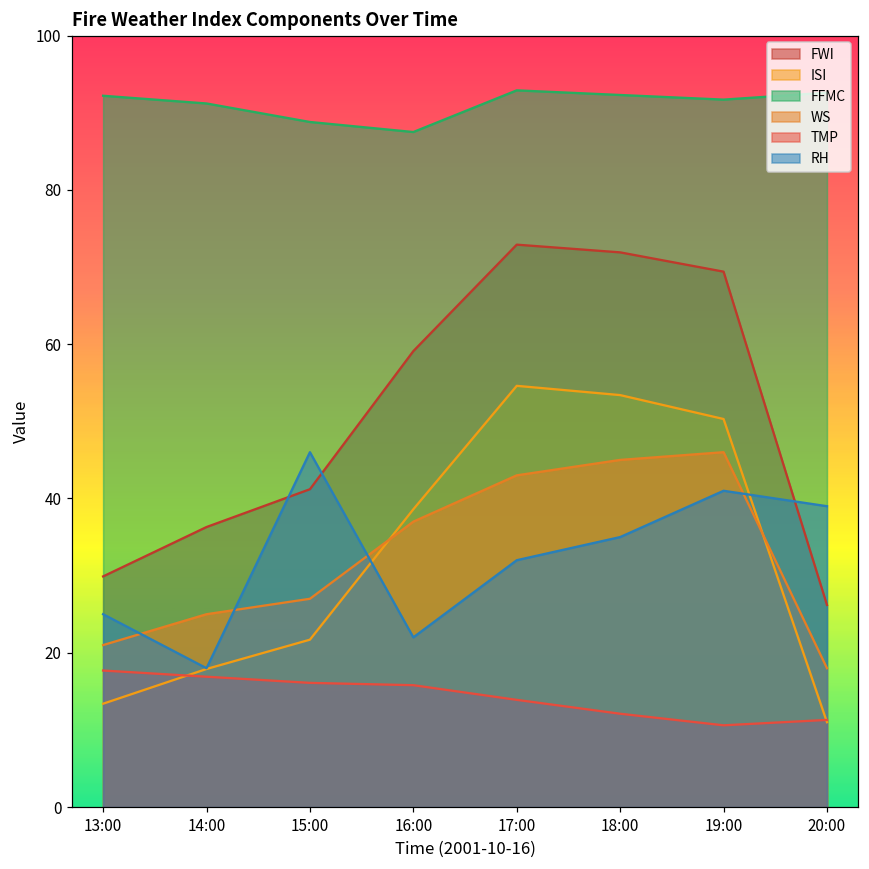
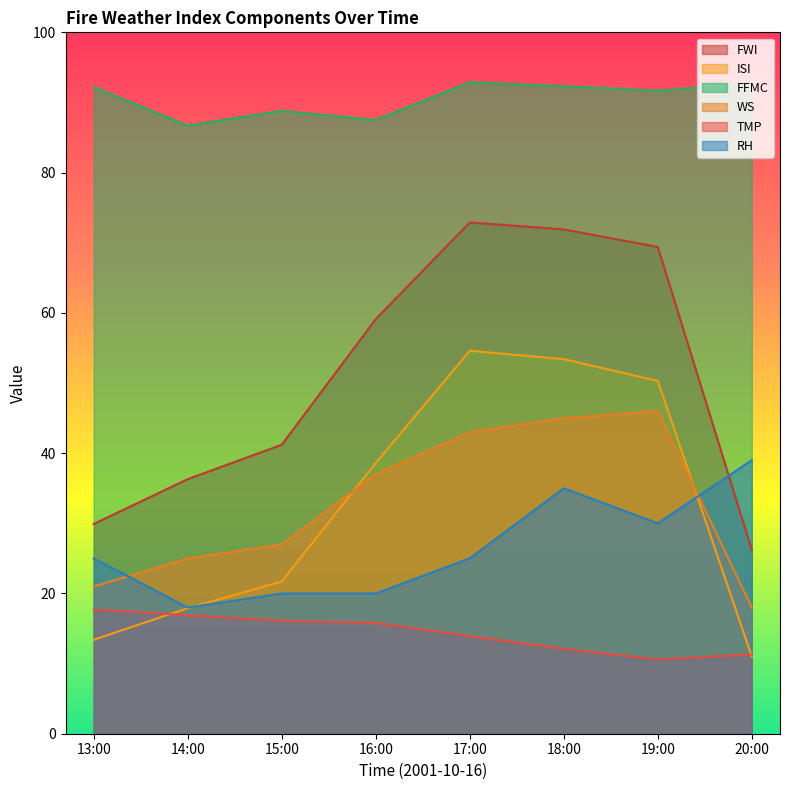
FFMC, 14:00: 91 -> 87
RH, 15:00: 46 -> 20
RH, 16:00: 22 -> 20
RH, 17:00: 32 -> 25
RH, 19:00: 41 -> 30
